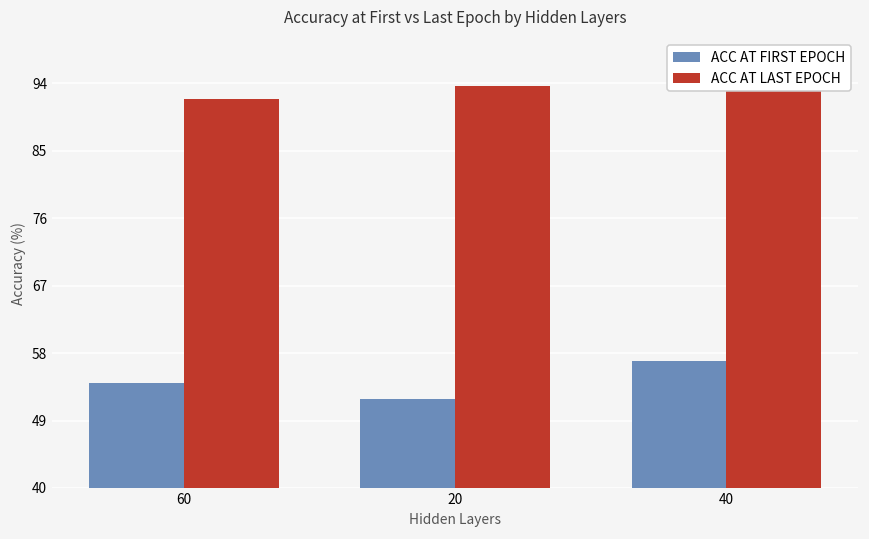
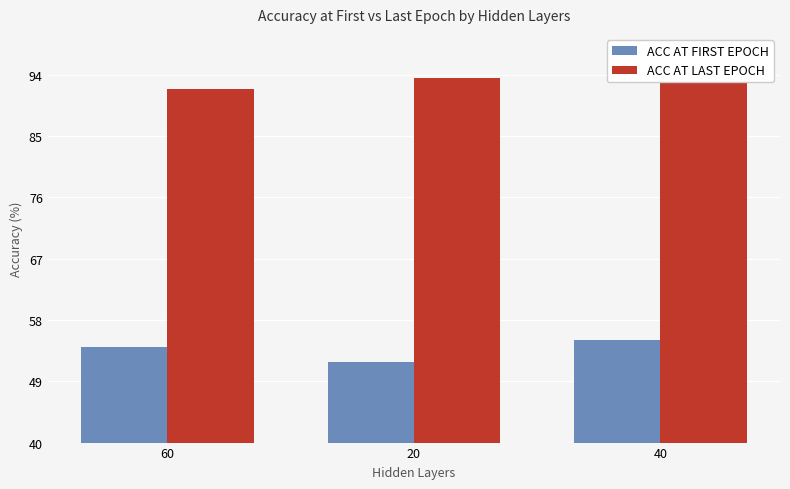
ACC AT FIRST EPOCH, 40: 57 -> 55
